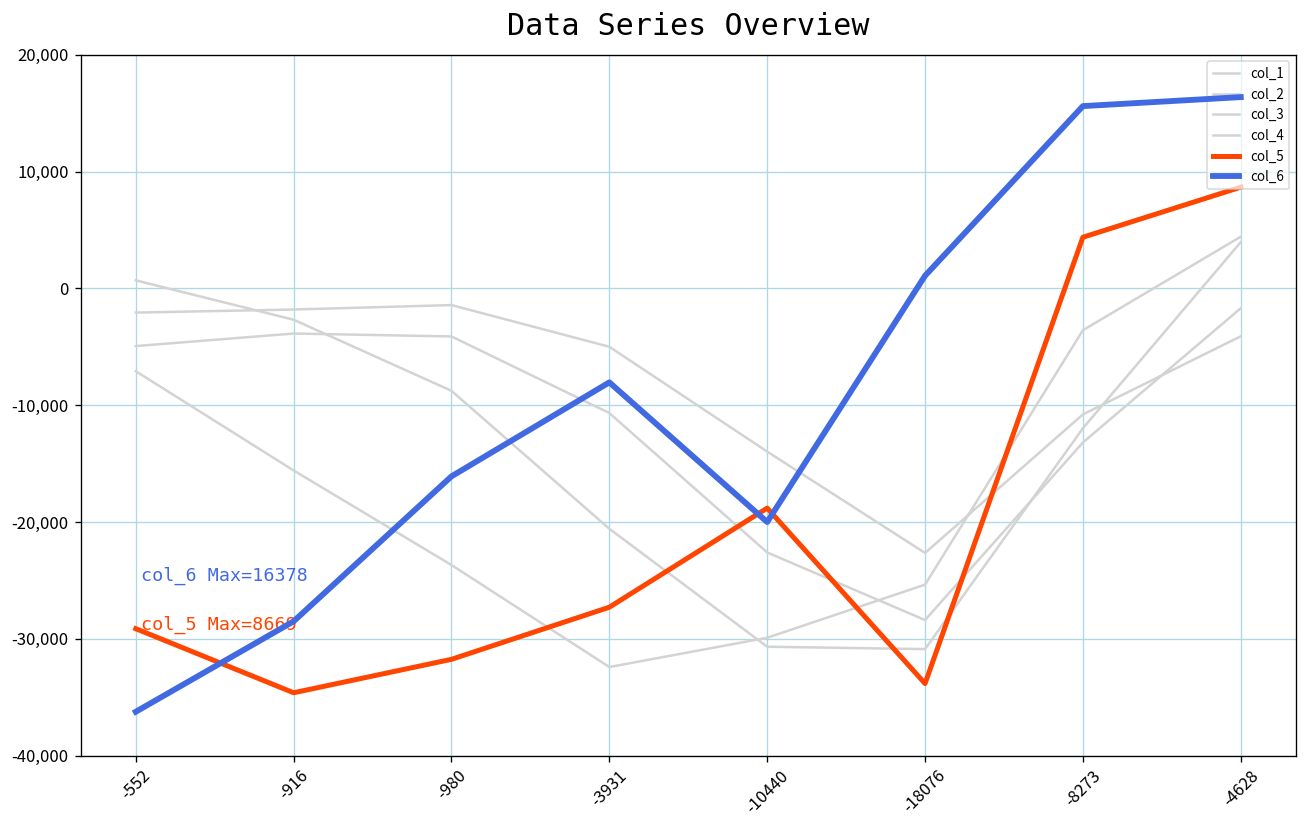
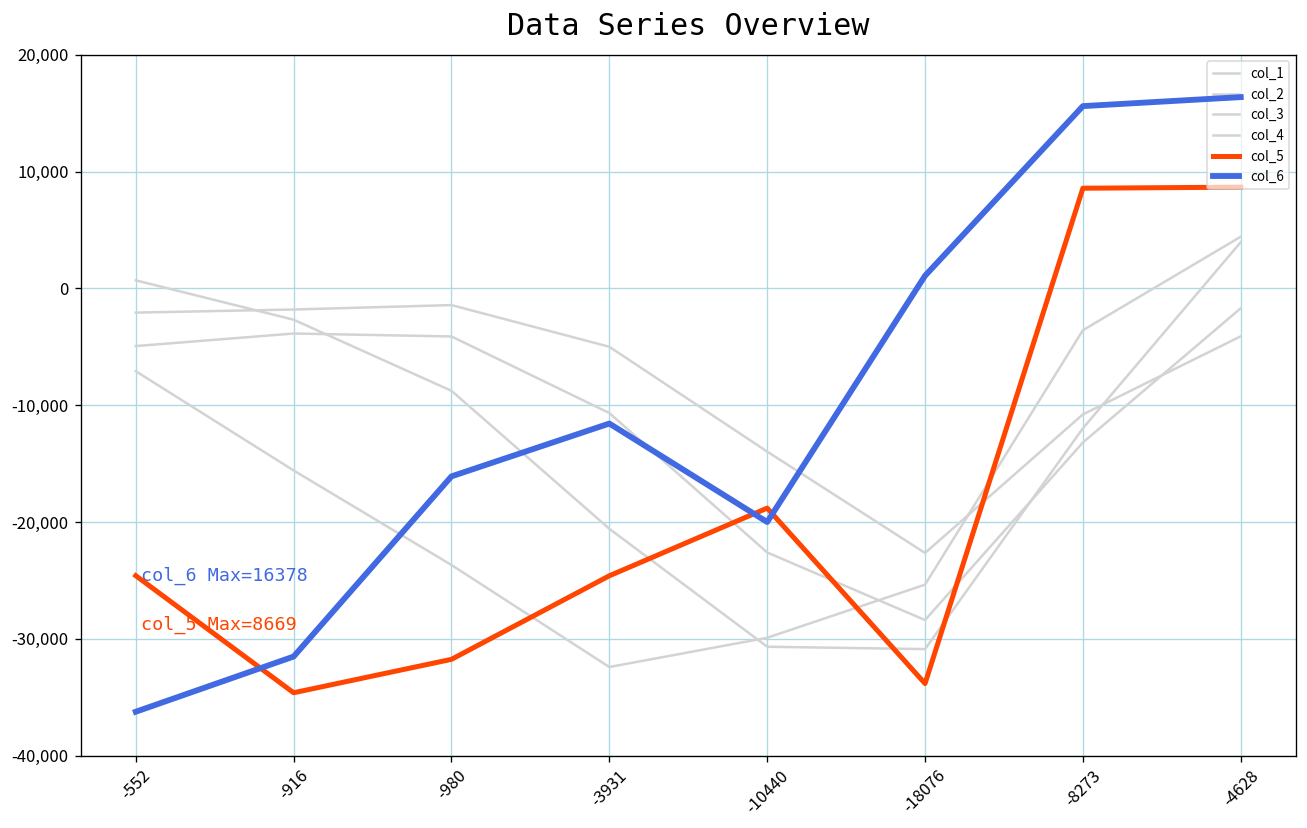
col_5, -552: -29,000 -> -25,000
col_6, -916: -29,000 -> -32,000
col_5, -3931: -27,000 -> -25,000
col_6, -3931: -8,000 -> -12,000
col_5, -8273: 4,000 -> 9,000
